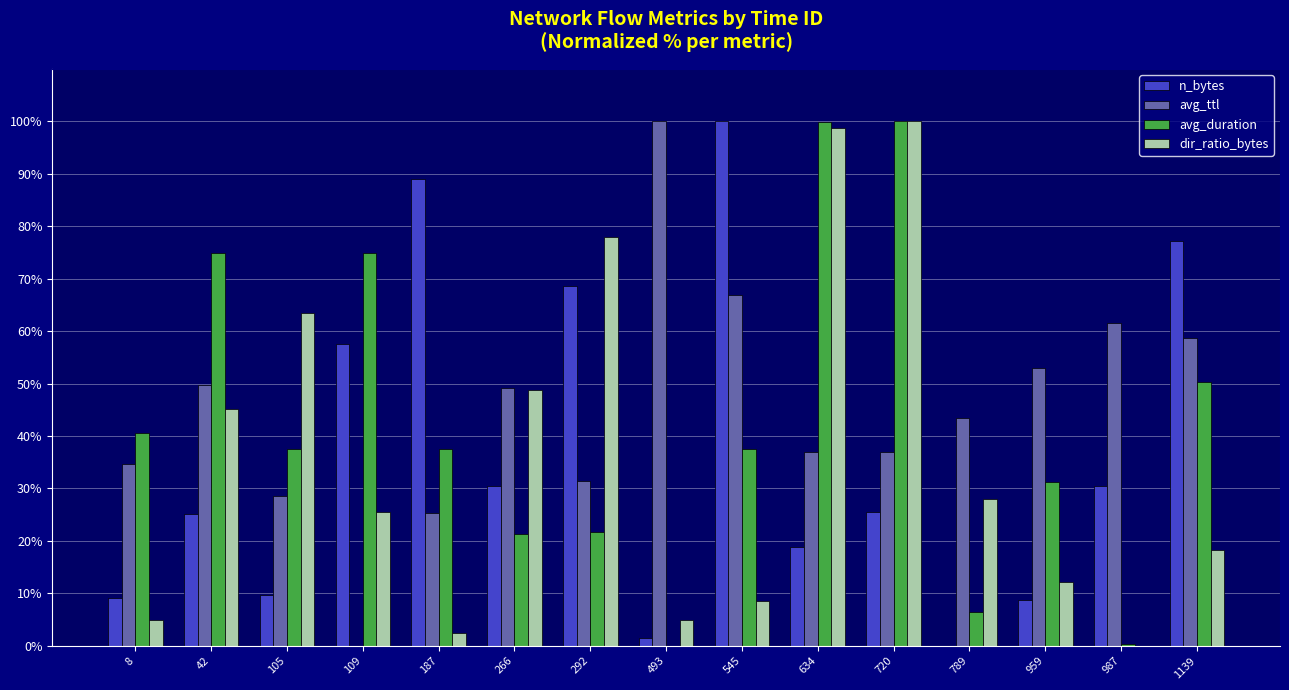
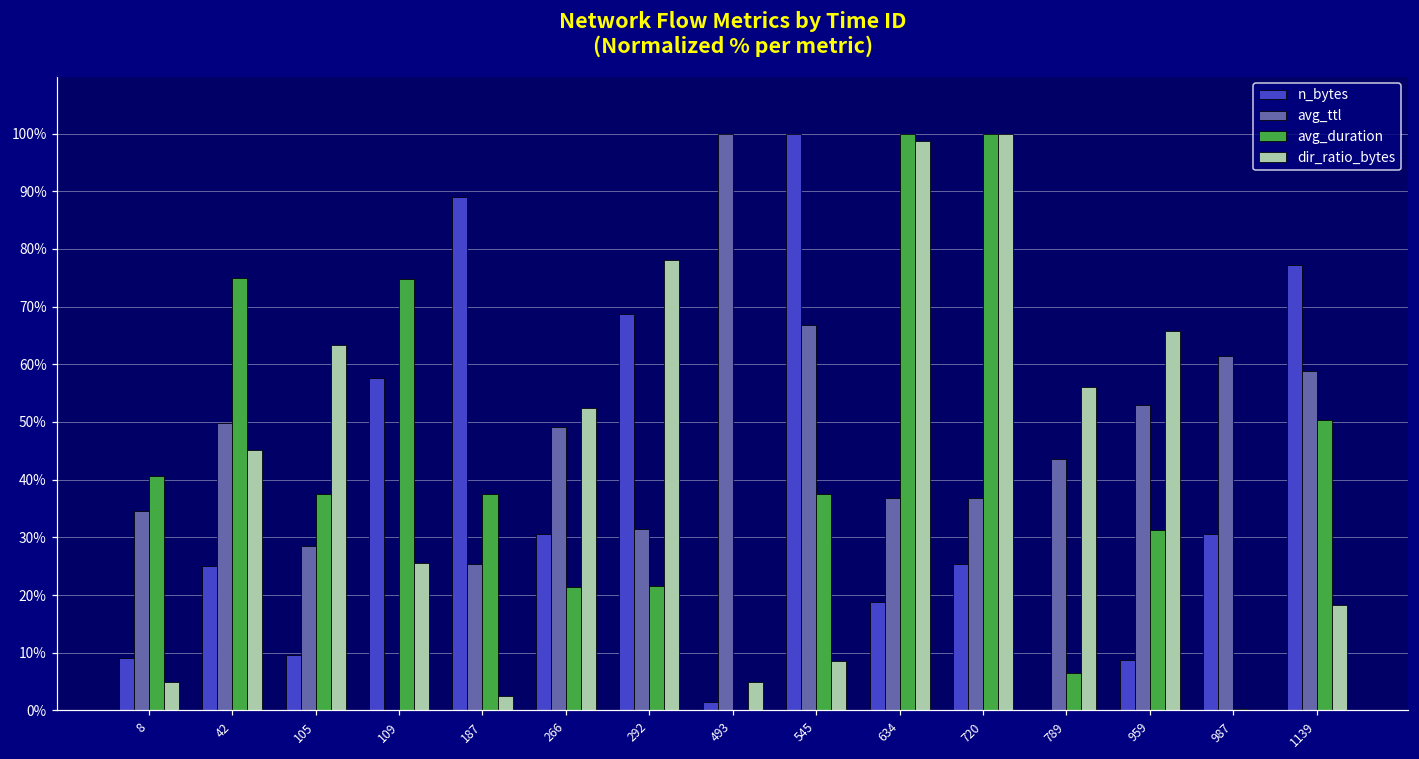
dir_ratio_bytes, 266: 49% -> 52%
dir_ratio_bytes, 789: 28% -> 56%
dir_ratio_bytes, 959: 12% -> 66%
